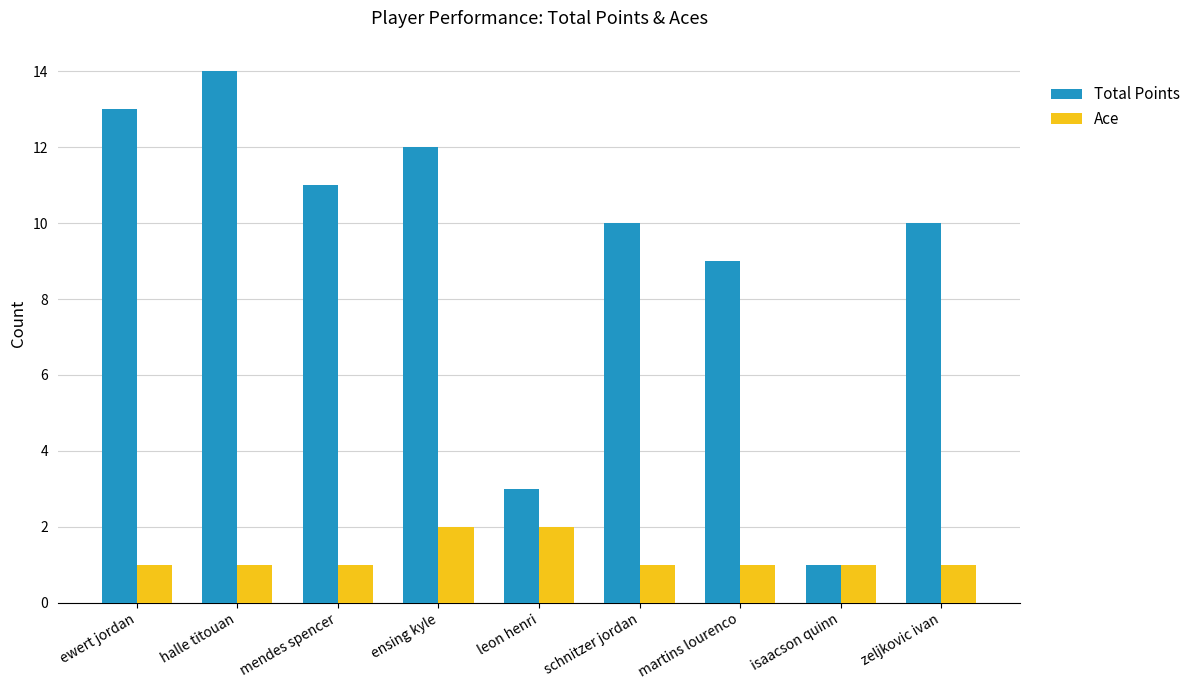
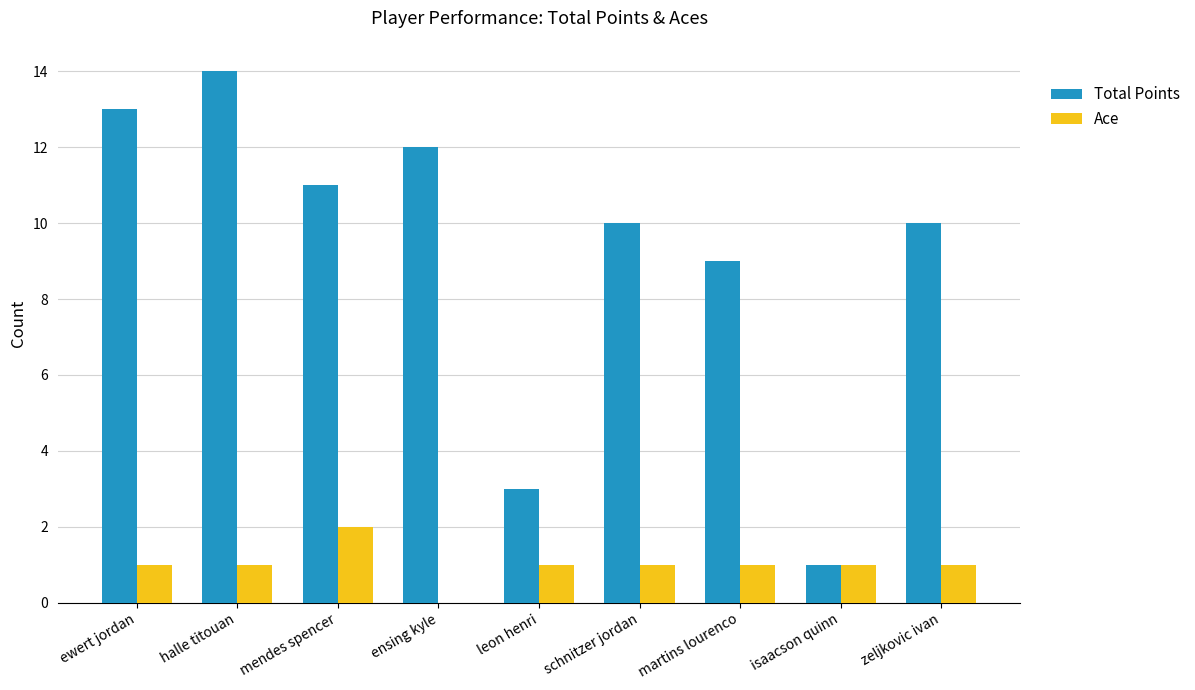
Ace, mendes spencer: 1 -> 2
Ace, ensing kyle: 2 -> 0
Ace, leon henri: 2 -> 1
